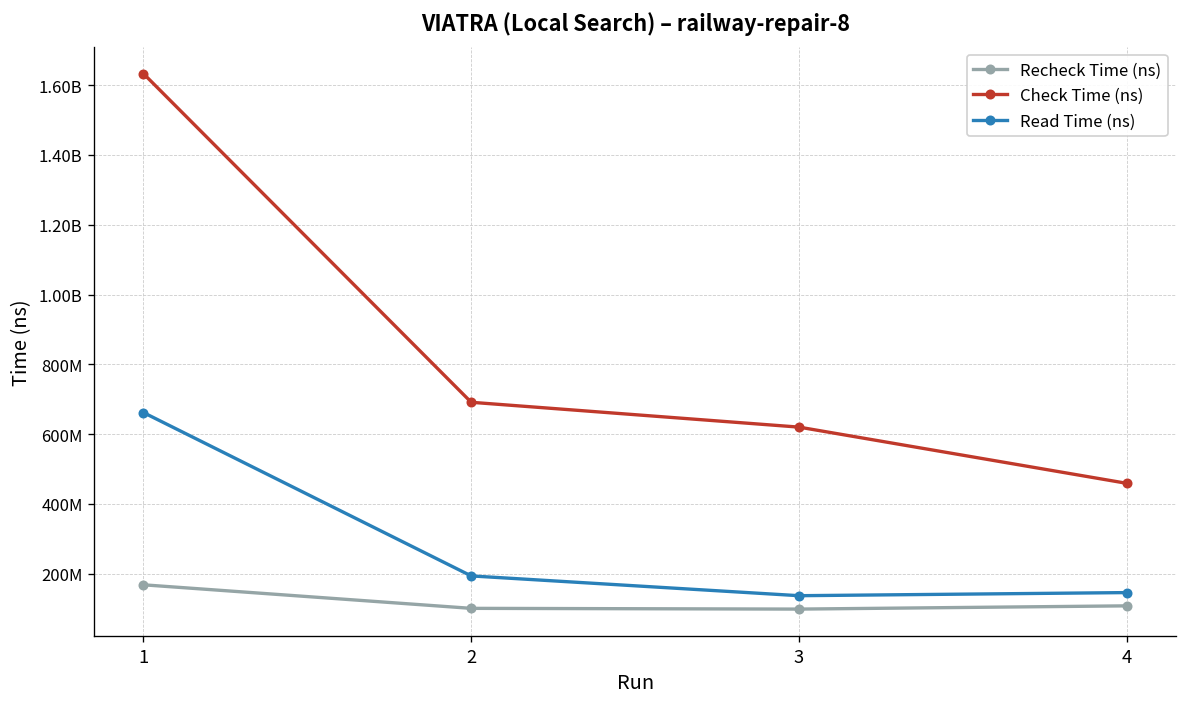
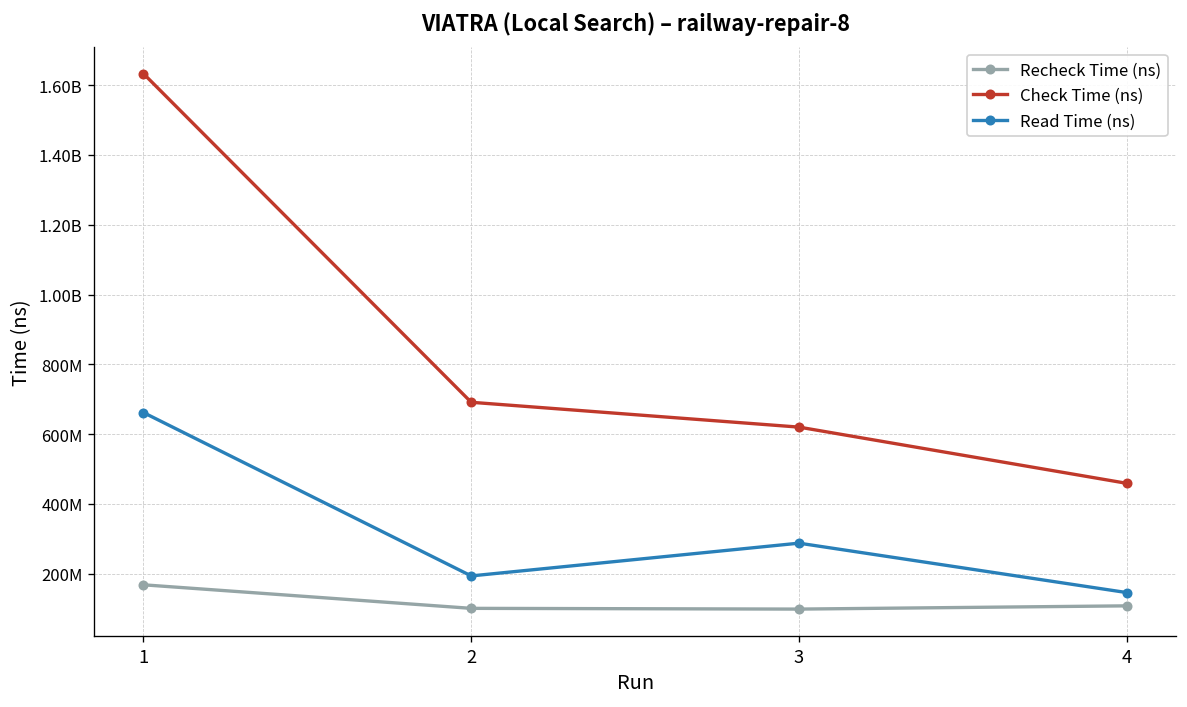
Read Time (ns), 3: 140000000 -> 290000000
